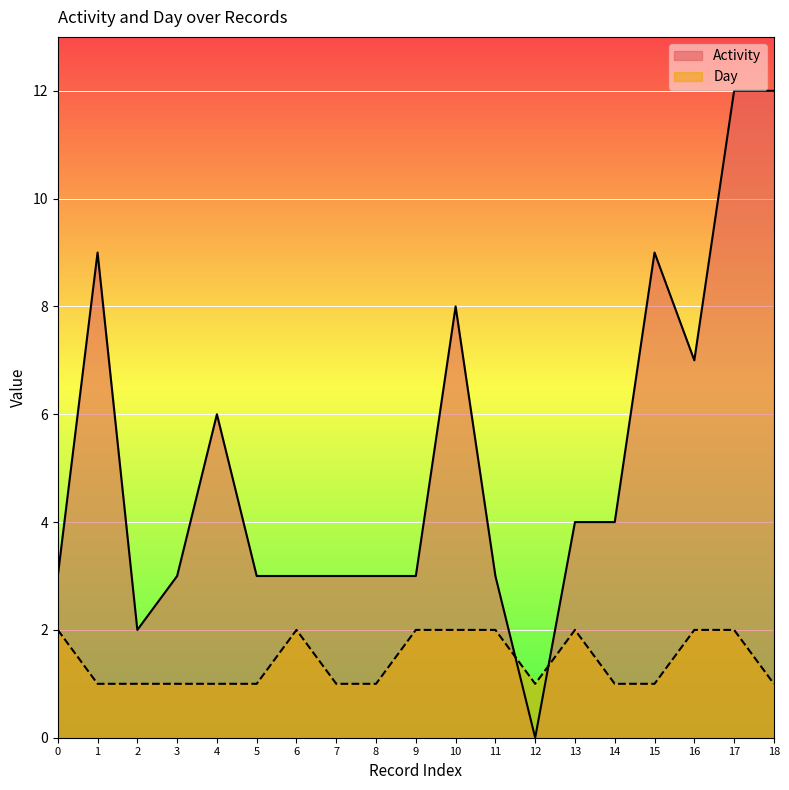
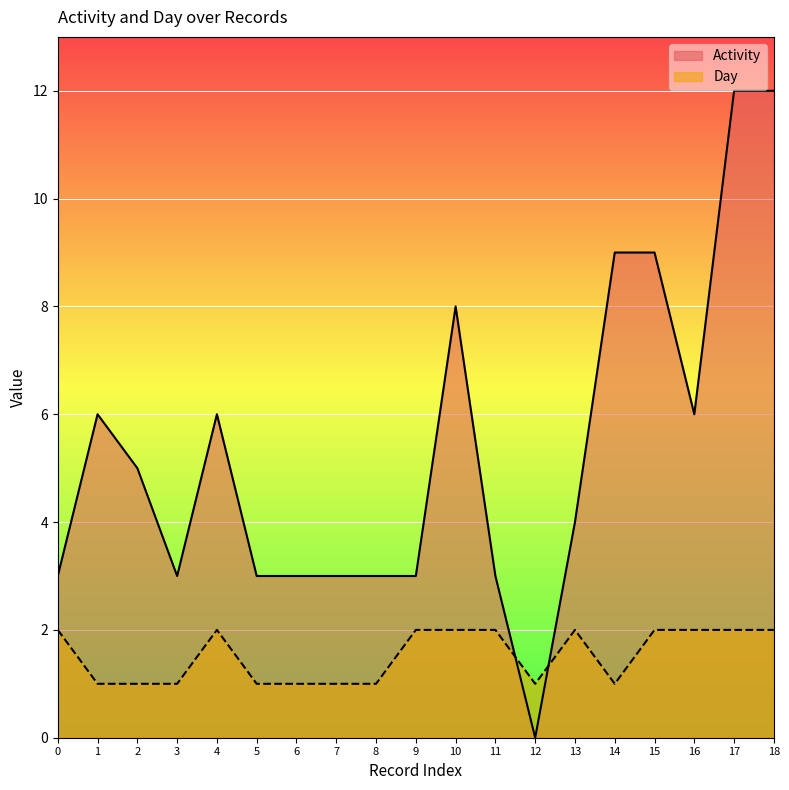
Activity, 1: 9 -> 6
Activity, 2: 2 -> 5
Day, 4: 1 -> 2
Day, 6: 2 -> 1
Activity, 14: 4 -> 9
Day, 15: 1 -> 2
Activity, 16: 7 -> 6
Day, 18: 1 -> 2
